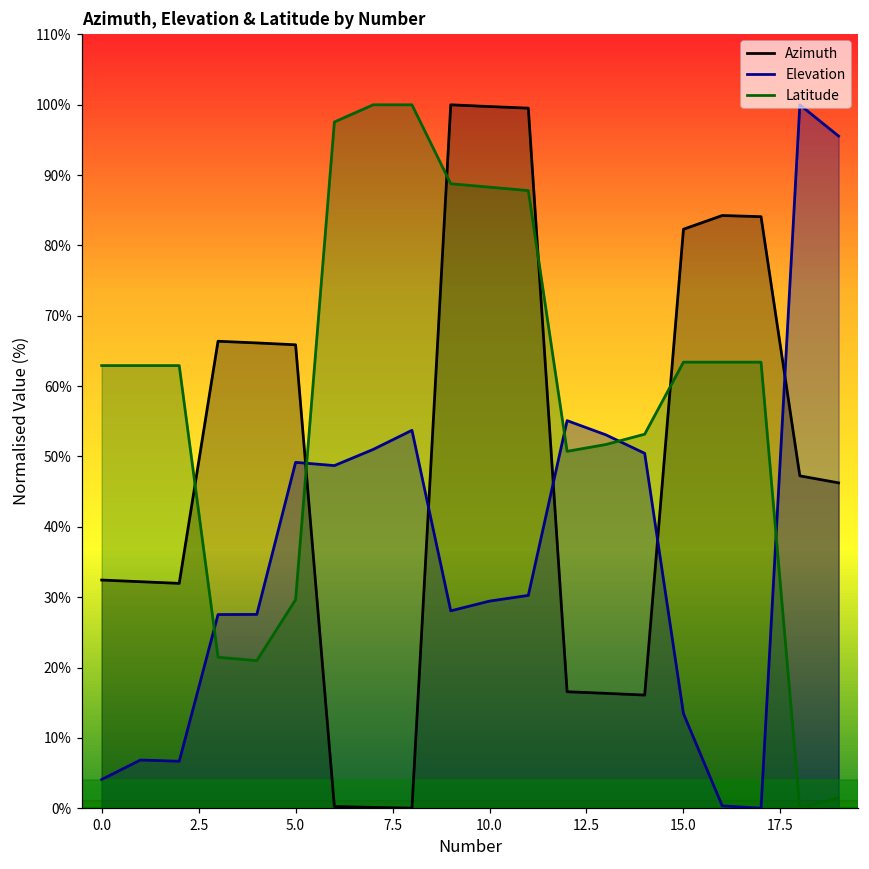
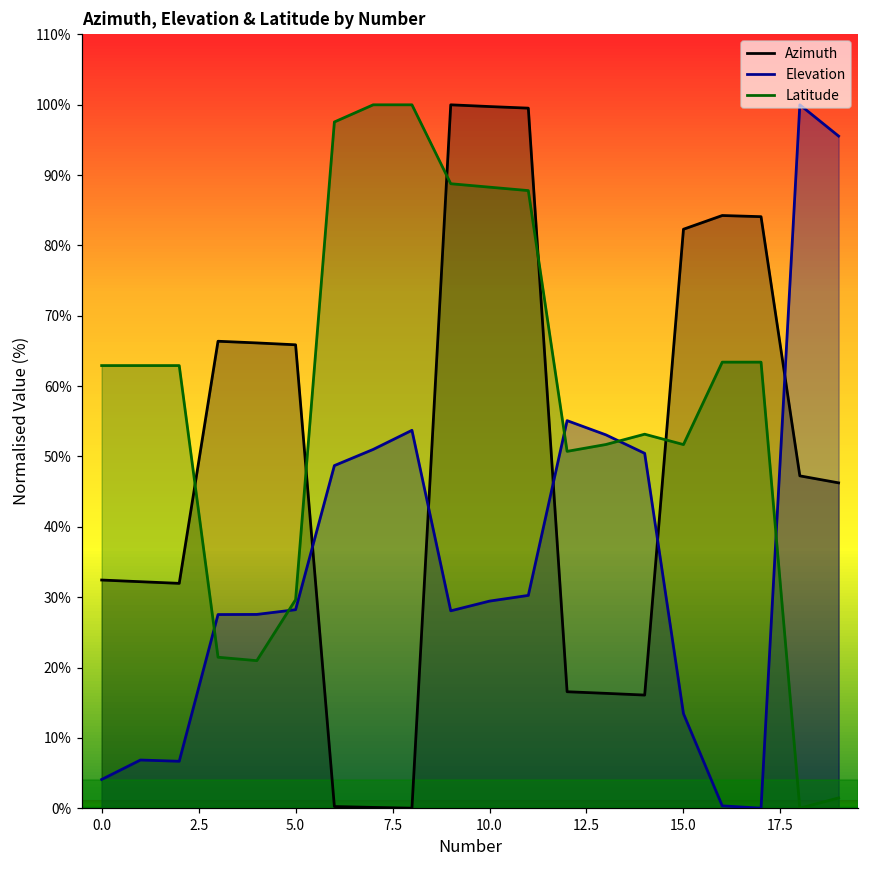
Elevation, 5.0: 49% -> 28%
Latitude, 15.0: 63% -> 52%
